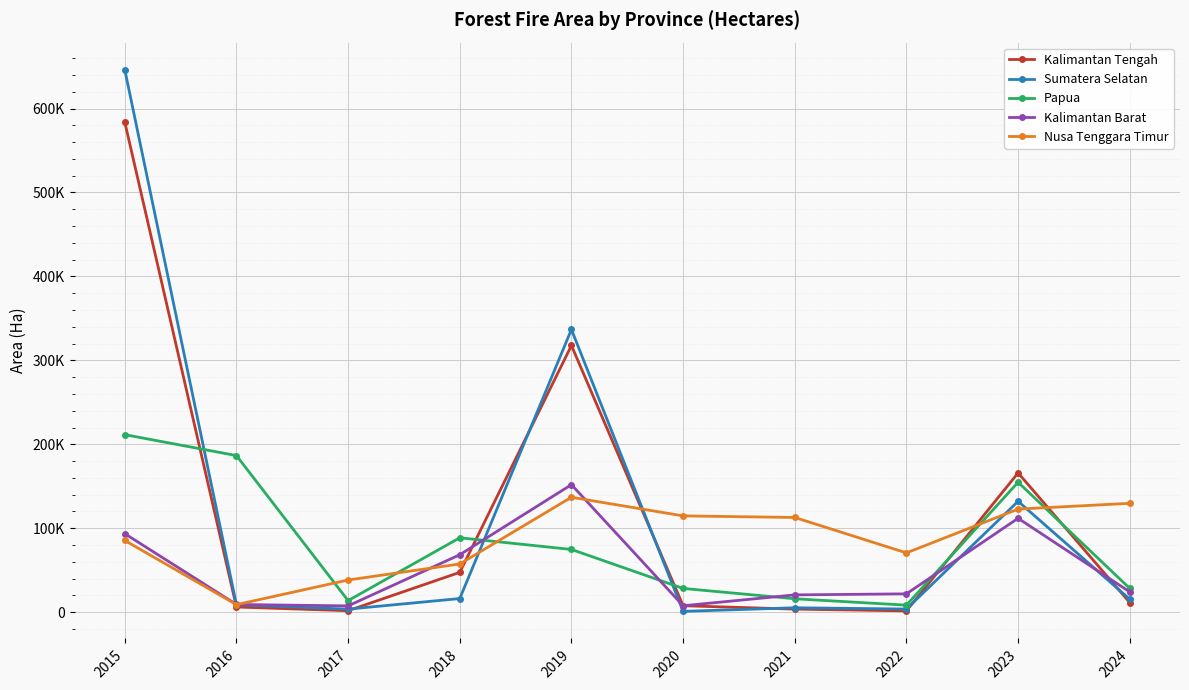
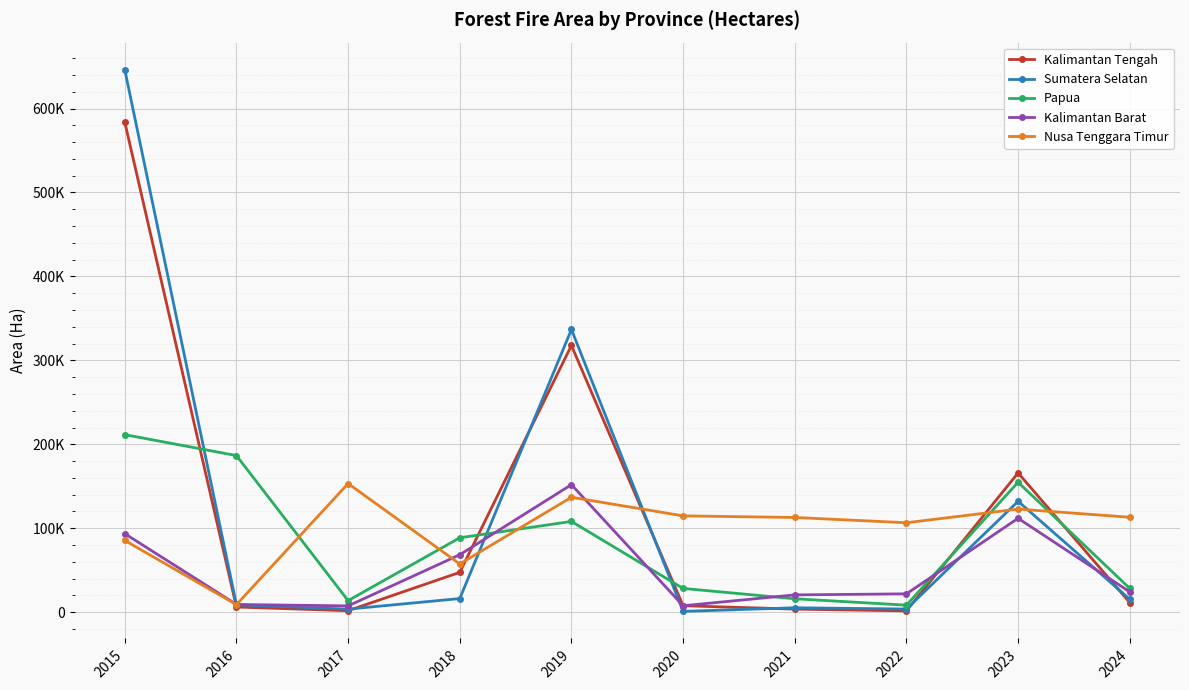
Nusa Tenggara Timur, 2017: 40000 -> 150000
Papua, 2019: 70000 -> 110000
Nusa Tenggara Timur, 2022: 70000 -> 110000
Nusa Tenggara Timur, 2024: 130000 -> 110000
